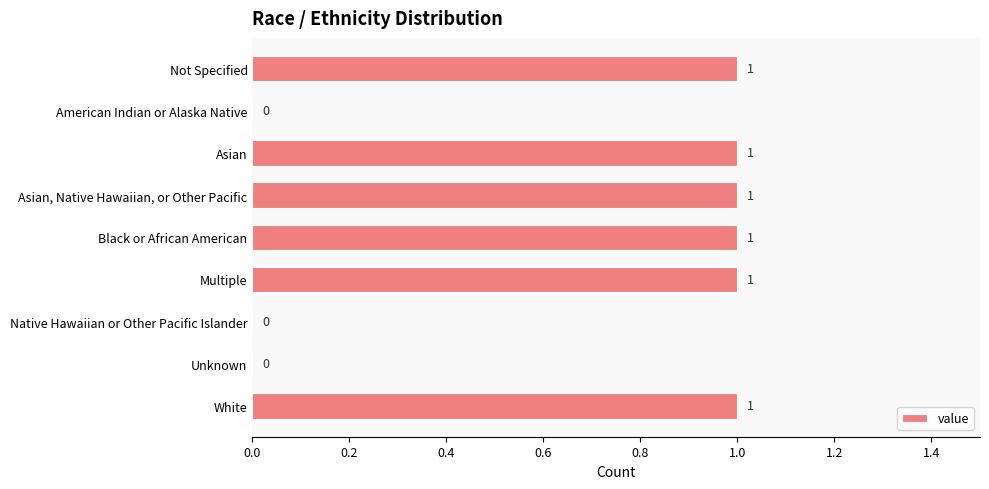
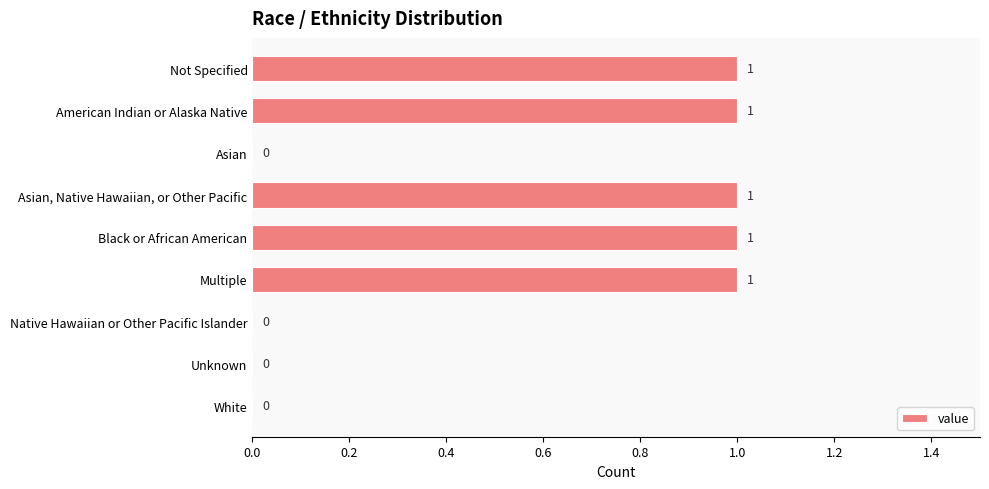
American Indian or Alaska Native: 0 -> 1
Asian: 1 -> 0
White: 1 -> 0
